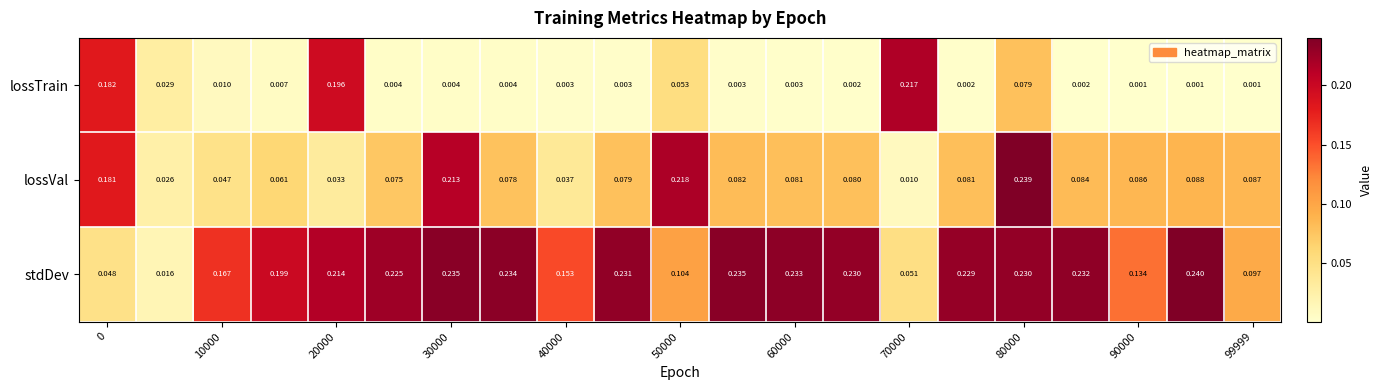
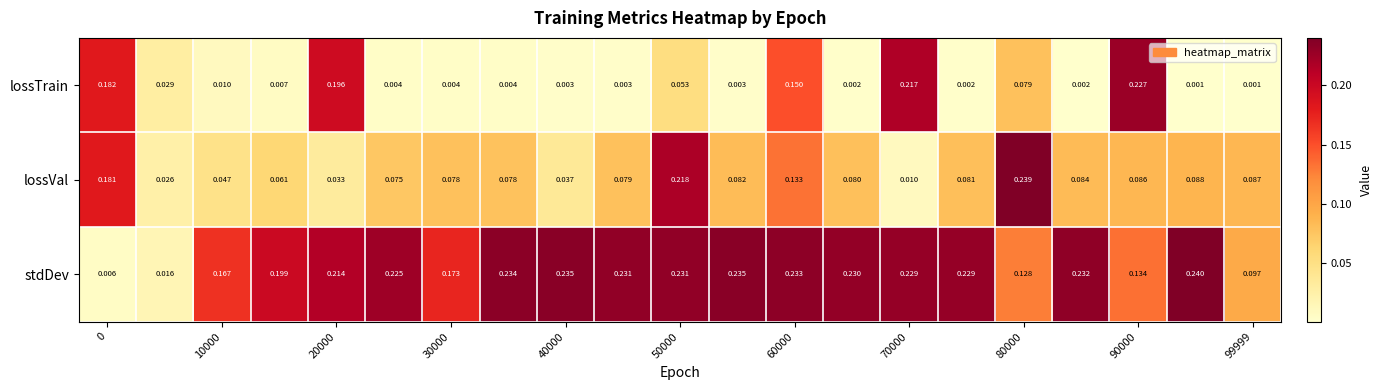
lossTrain, 60000: 0.003 -> 0.150
lossTrain, 90000: 0.001 -> 0.227
lossVal, 30000: 0.213 -> 0.078
lossVal, 60000: 0.081 -> 0.133
stdDev, 0: 0.048 -> 0.006
stdDev, 30000: 0.235 -> 0.173
stdDev, 40000: 0.153 -> 0.235
stdDev, 50000: 0.104 -> 0.231
stdDev, 70000: 0.051 -> 0.229
stdDev, 80000: 0.230 -> 0.128
